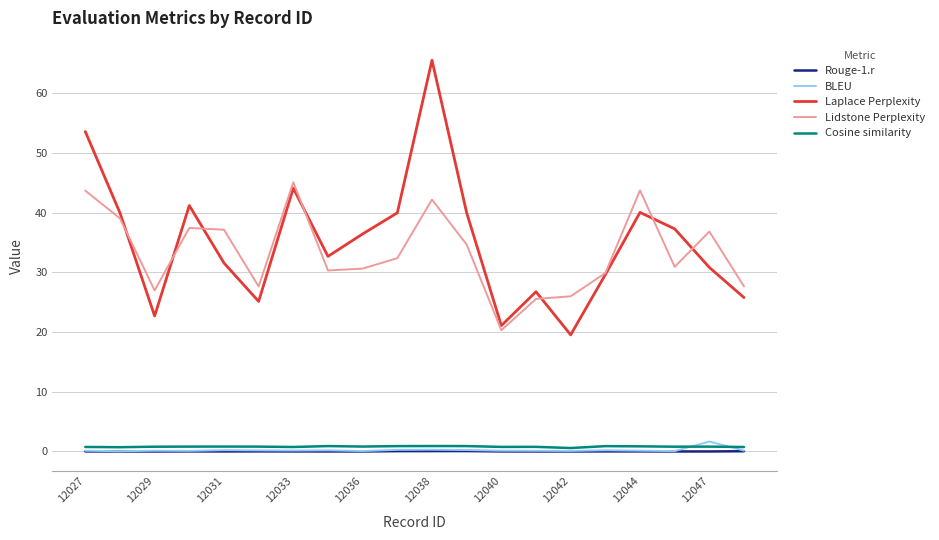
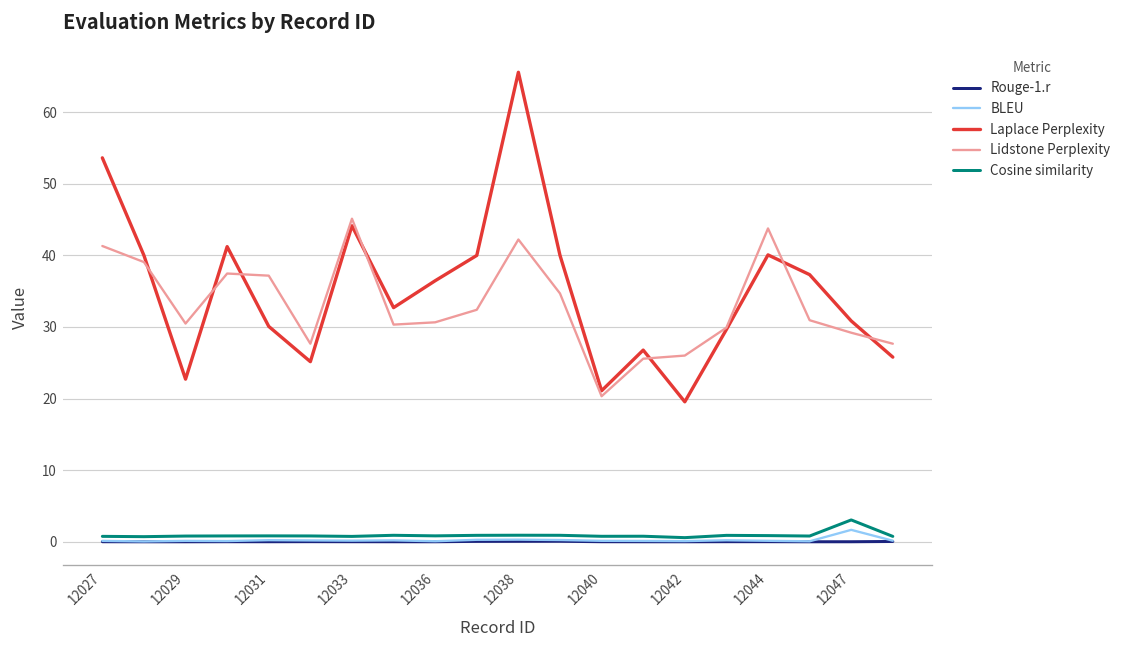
Lidstone Perplexity, 12027: 44 -> 41
Lidstone Perplexity, 12029: 27 -> 30
Laplace Perplexity, 12031: 32 -> 30
Lidstone Perplexity, 12047: 37 -> 29
Cosine similarity, 12047: 1 -> 3
